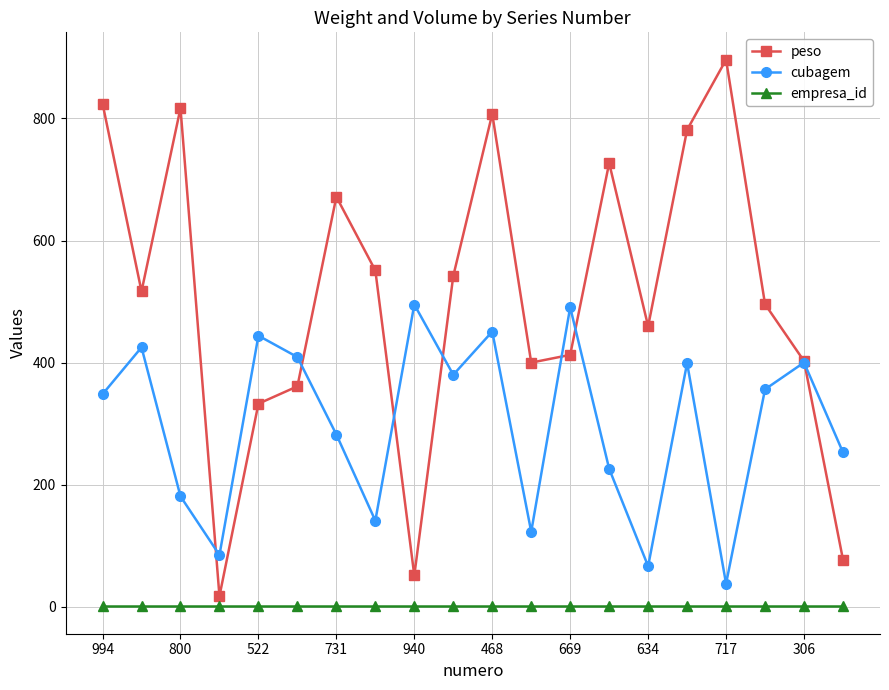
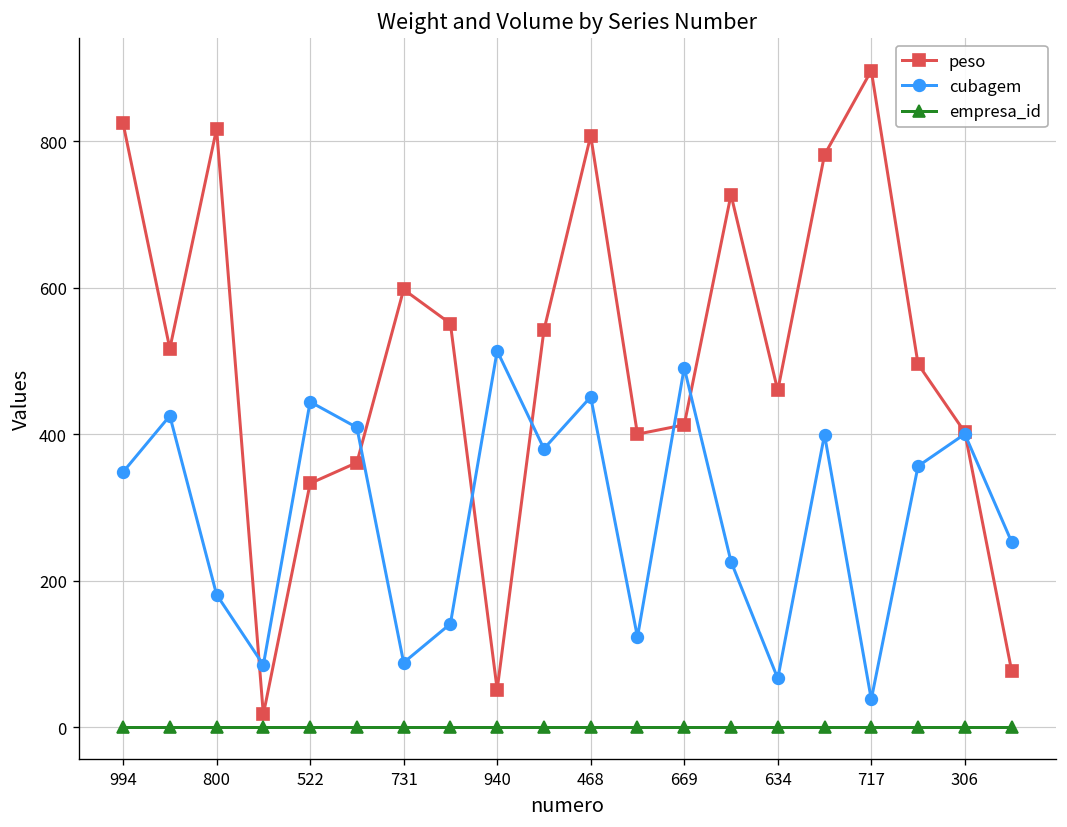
peso, 731: 670 -> 600
cubagem, 731: 280 -> 90
cubagem, 940: 500 -> 510
